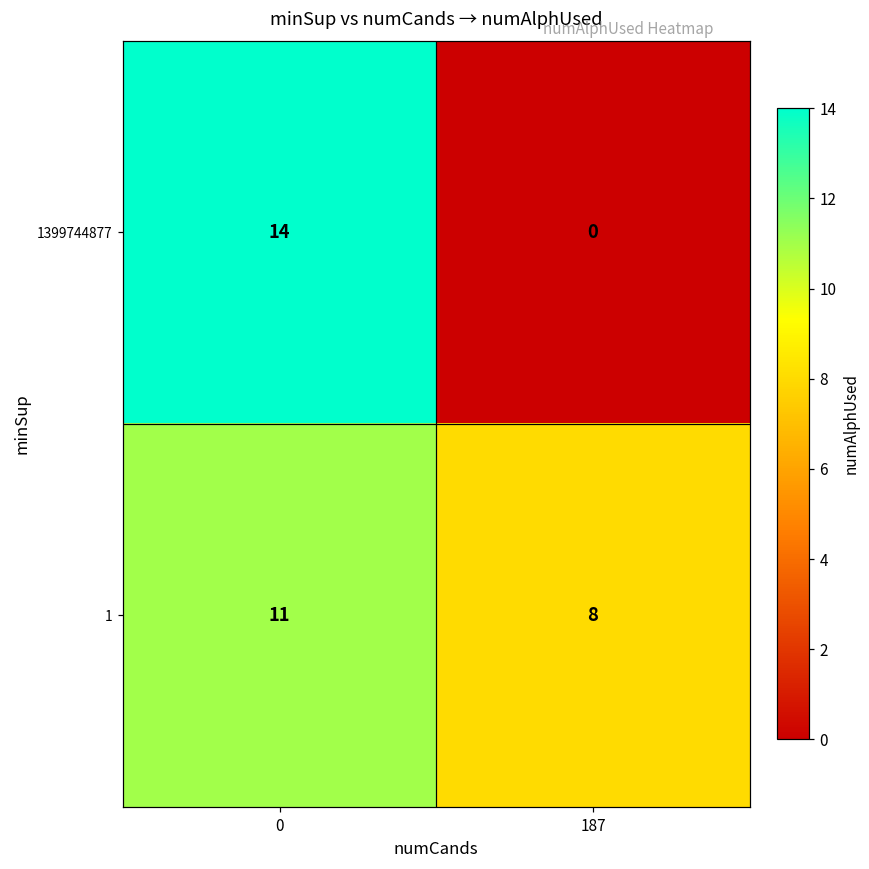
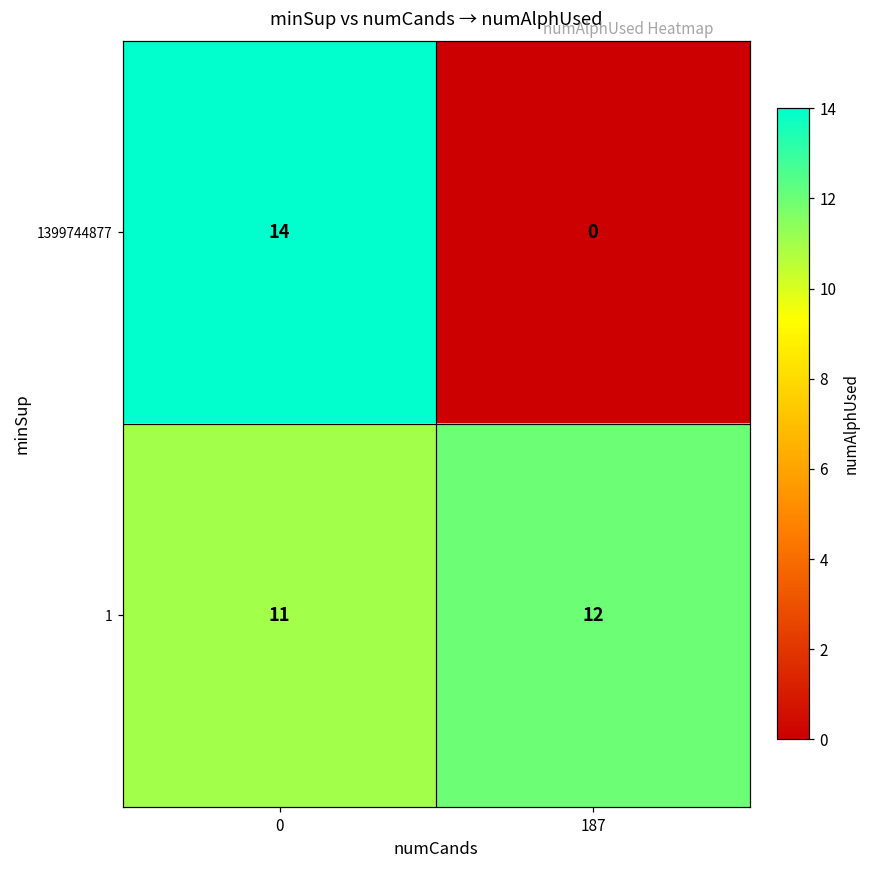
1, 187: 8 -> 12
